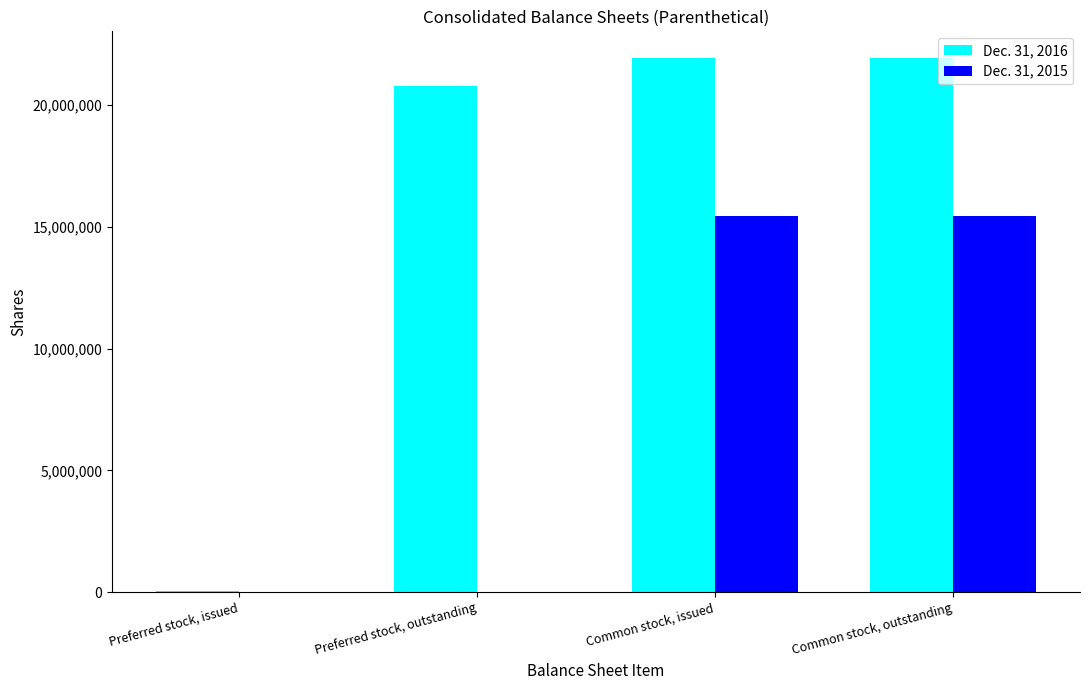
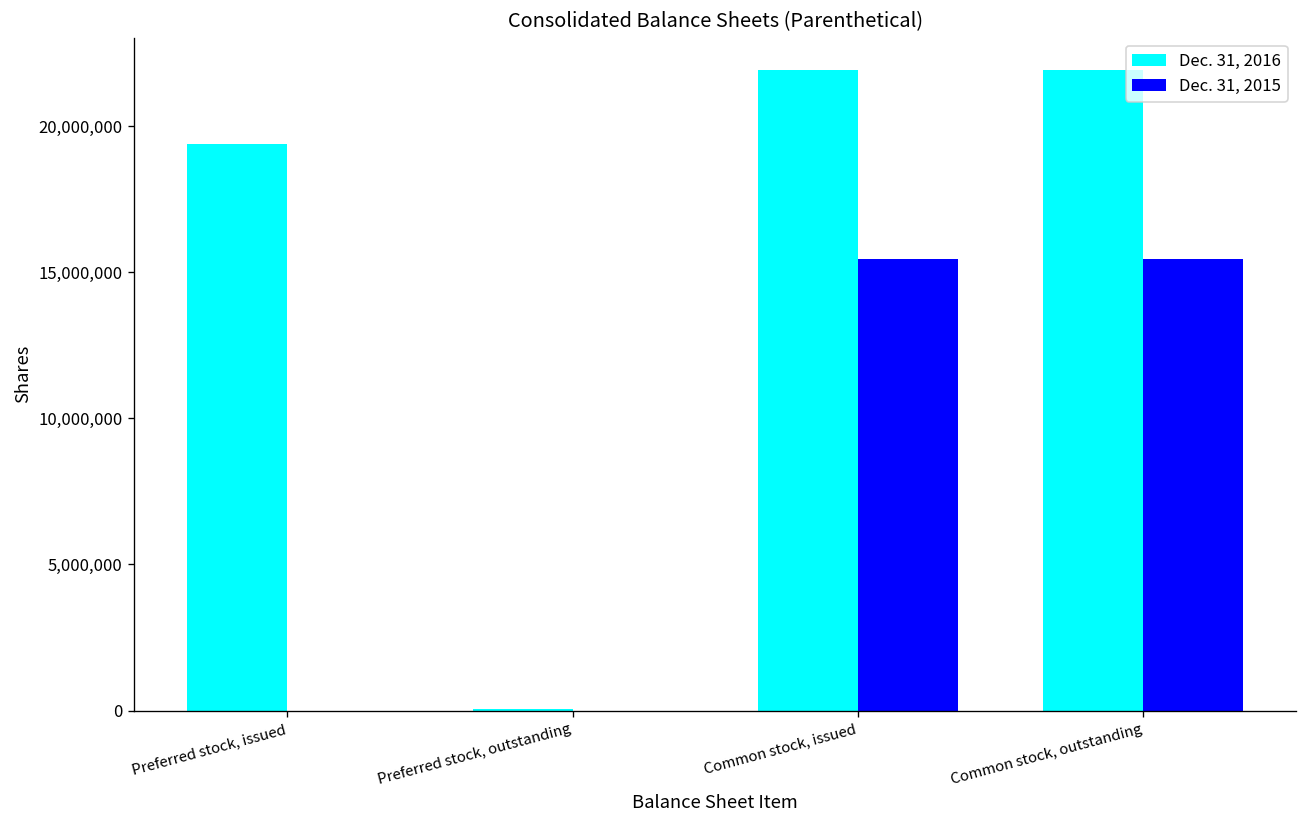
Dec. 31, 2016, Preferred stock, issued: 100,000 -> 19,400,000
Dec. 31, 2016, Preferred stock, outstanding: 20,800,000 -> 100,000
